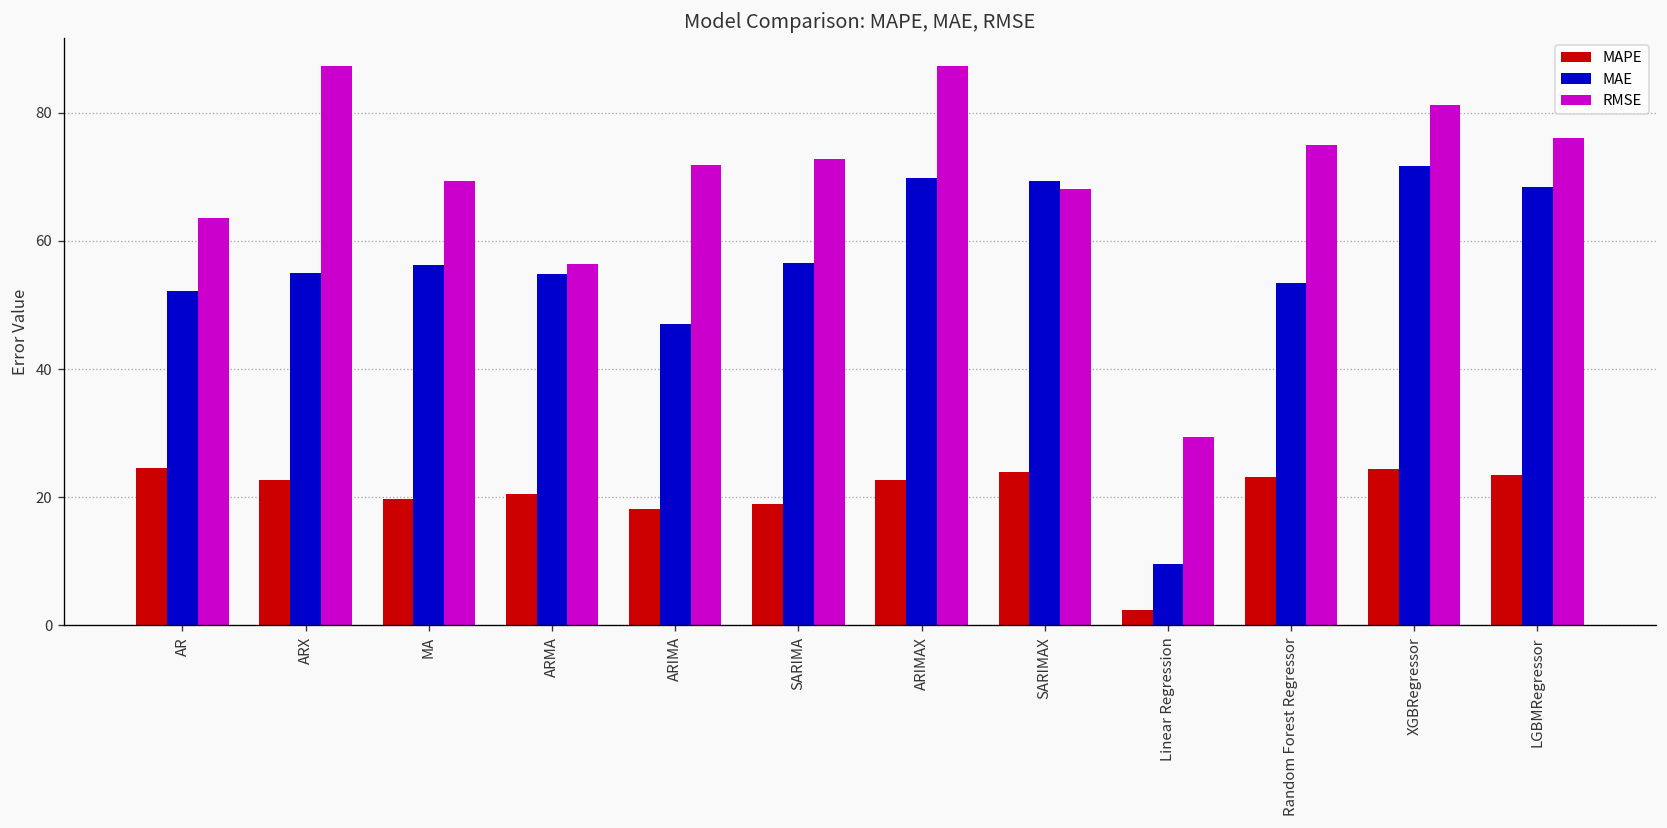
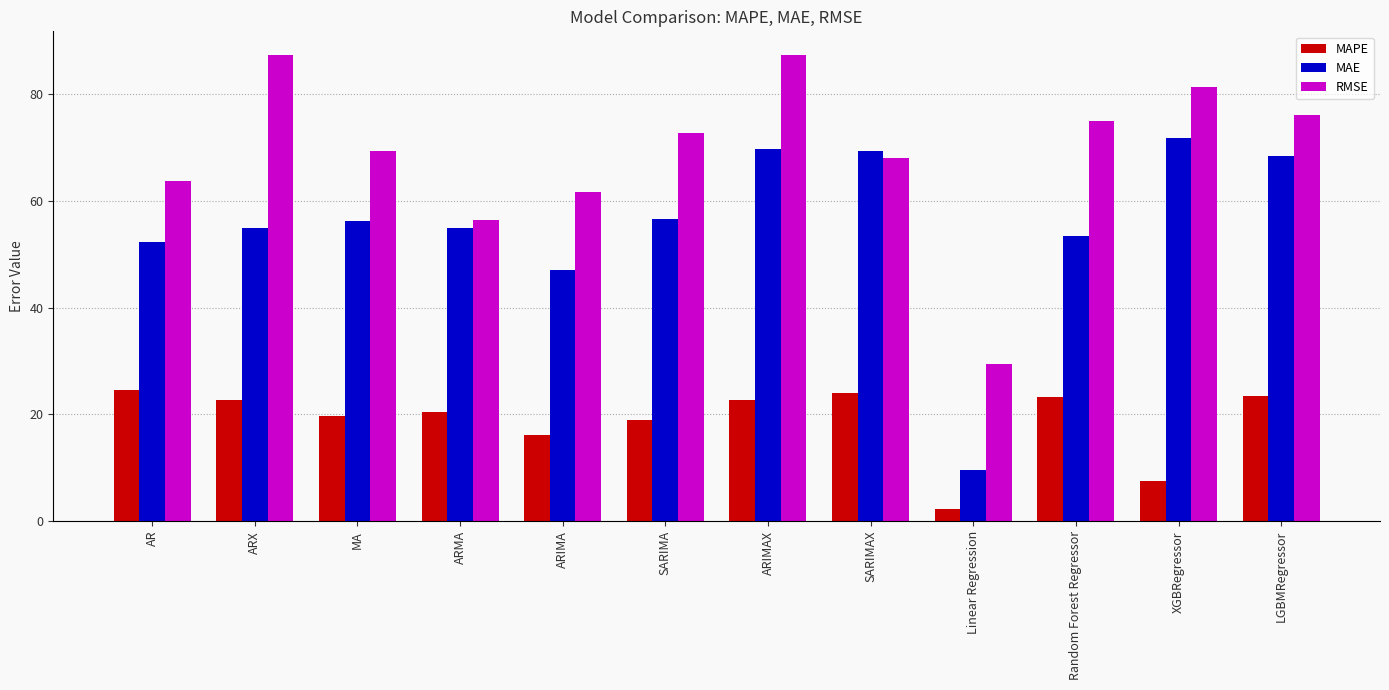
MAPE, ARIMA: 18 -> 16
RMSE, ARIMA: 72 -> 62
MAPE, XGBRegressor: 24 -> 8
